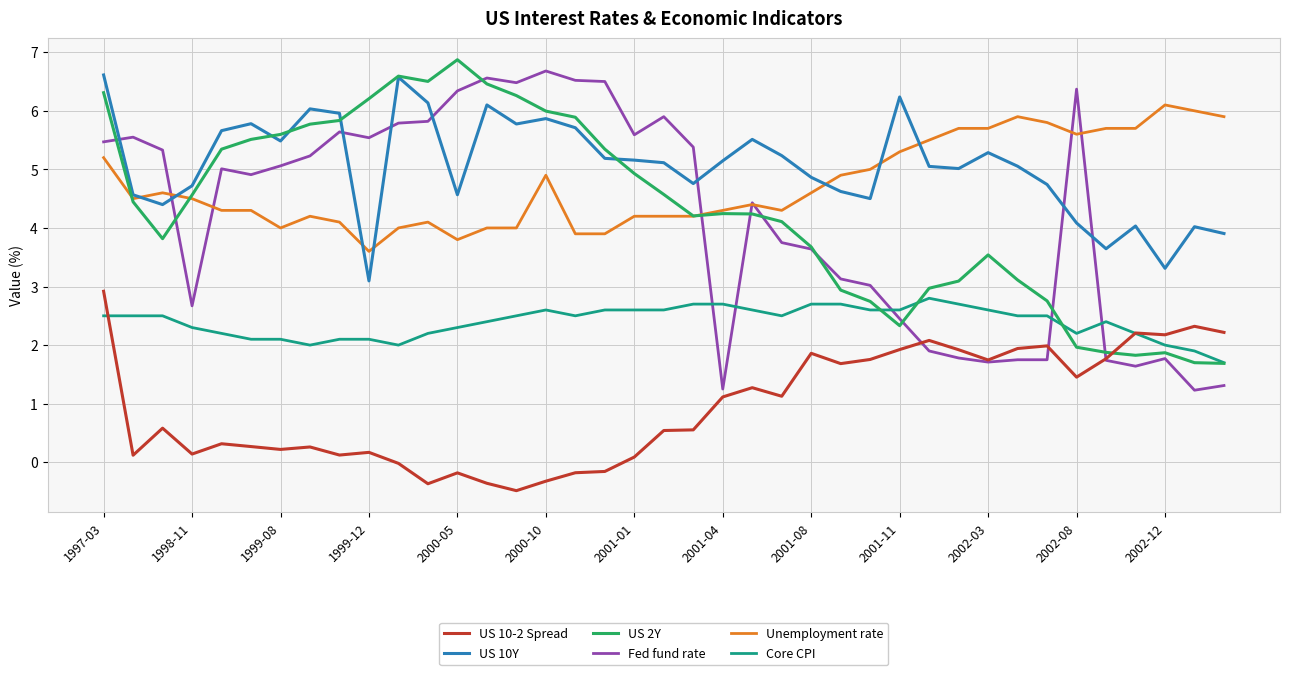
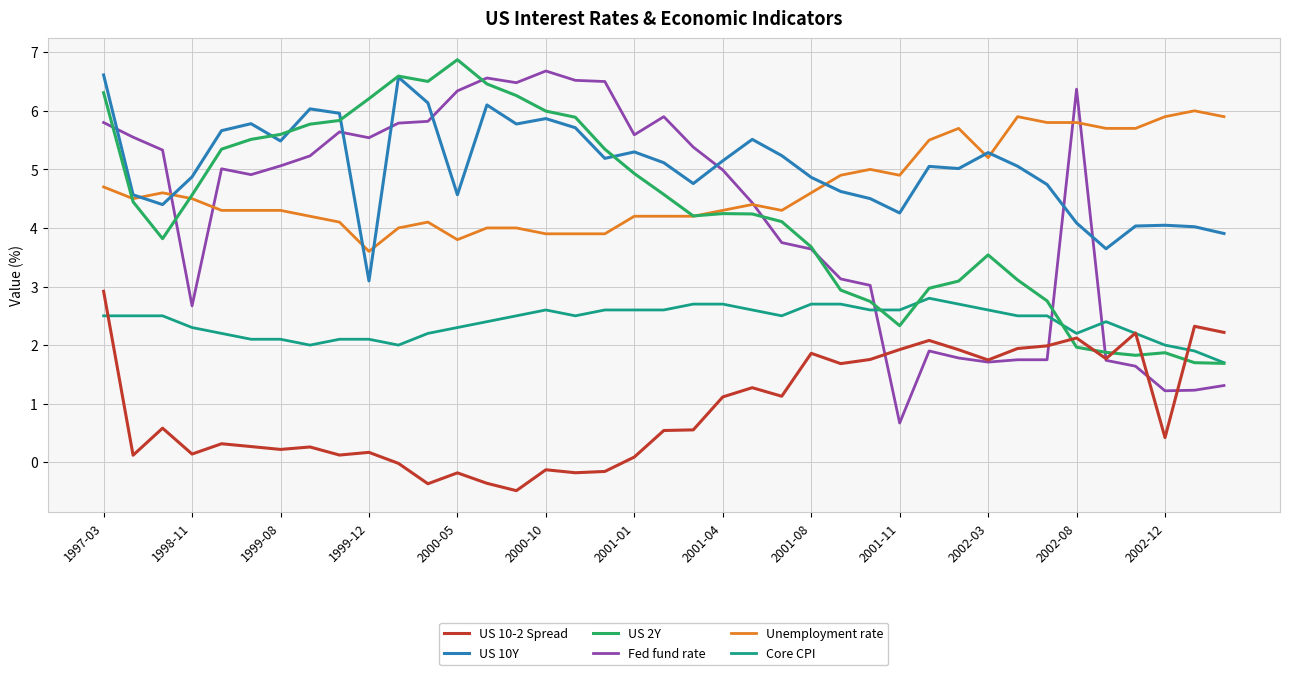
Fed fund rate, 1997-03: 5.5 -> 5.8
Unemployment rate, 1997-03: 5.2 -> 4.7
US 10Y, 1998-11: 4.7 -> 4.9
Unemployment rate, 1999-08: 4.0 -> 4.3
US 10-2 Spread, 2000-10: -0.3 -> -0.1
Unemployment rate, 2000-10: 4.9 -> 3.9
US 10Y, 2001-01: 5.2 -> 5.3
Fed fund rate, 2001-04: 1.3 -> 5.0
US 10Y, 2001-11: 6.2 -> 4.3
Fed fund rate, 2001-11: 2.5 -> 0.7
Unemployment rate, 2001-11: 5.3 -> 4.9
Unemployment rate, 2002-03: 5.7 -> 5.2
US 10-2 Spread, 2002-08: 1.5 -> 2.1
Unemployment rate, 2002-08: 5.6 -> 5.8
US 10-2 Spread, 2002-12: 2.2 -> 0.4
US 10Y, 2002-12: 3.3 -> 4.0
Fed fund rate, 2002-12: 1.8 -> 1.2
Unemployment rate, 2002-12: 6.1 -> 5.9
